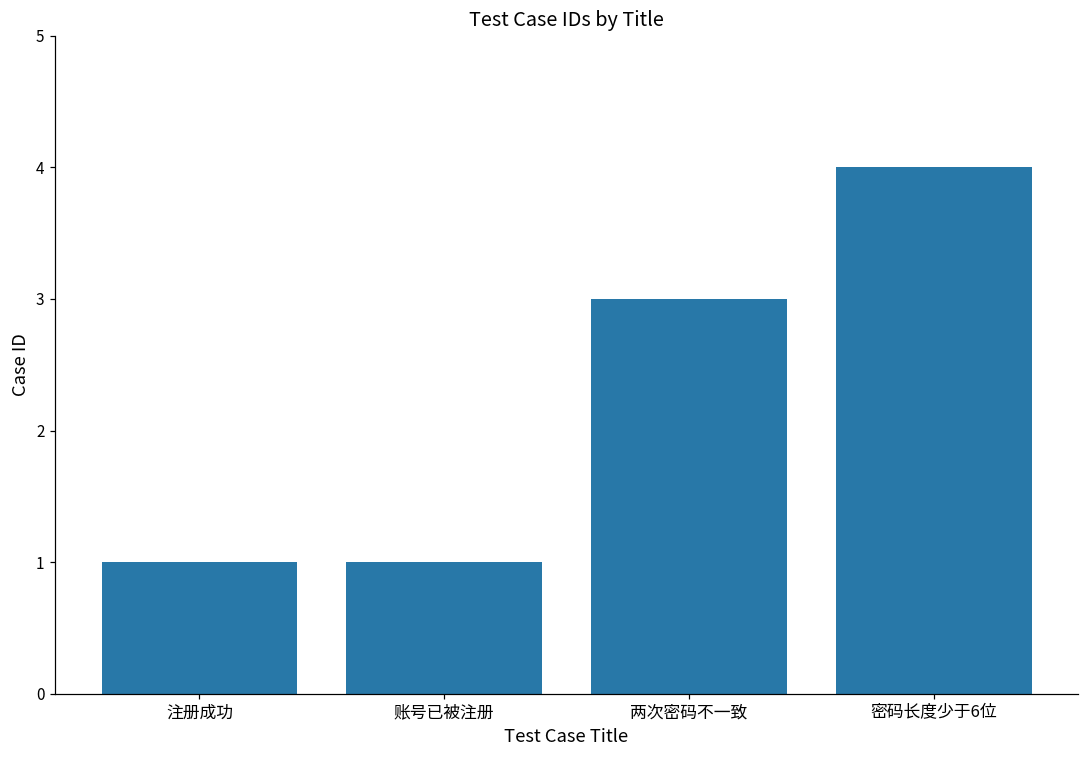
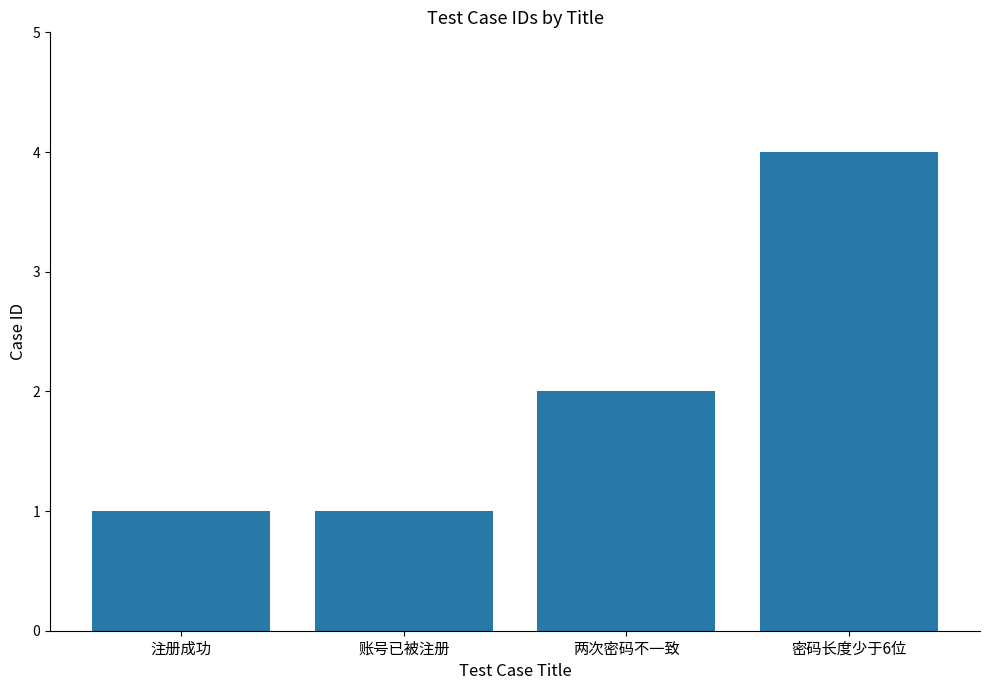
两次密码不一致: 3 -> 2
